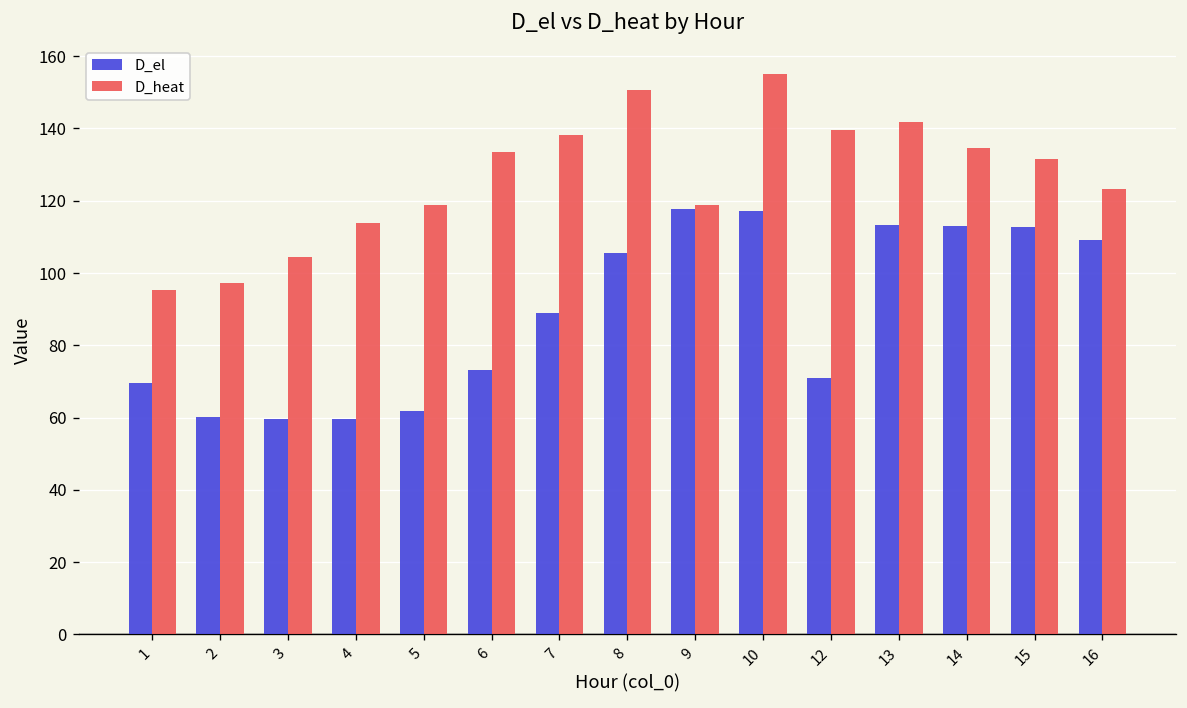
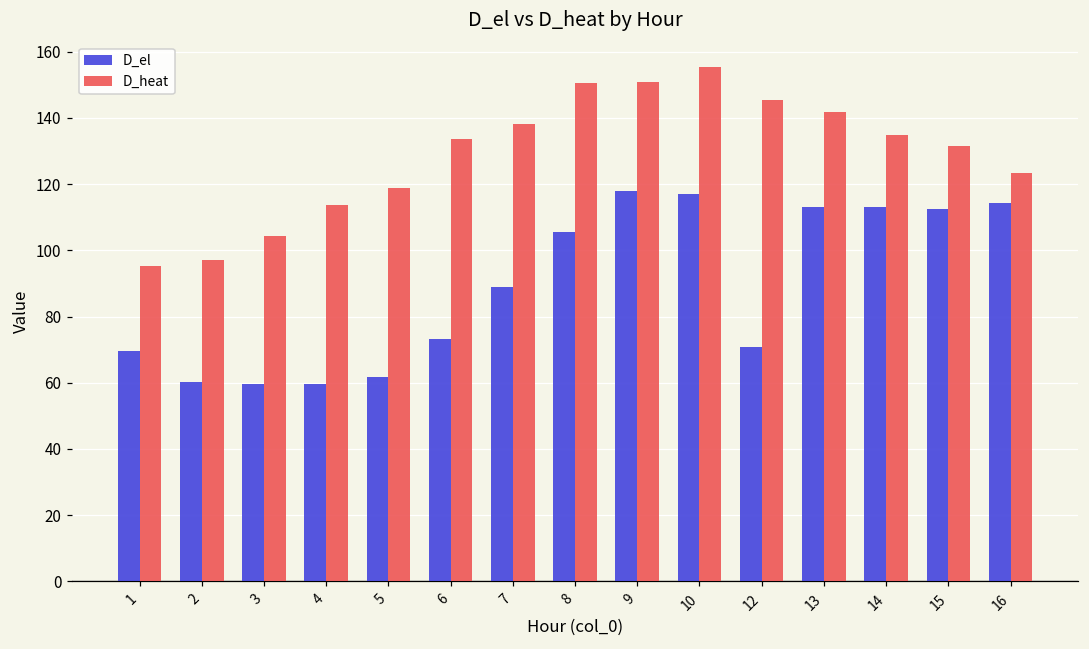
D_heat, 9: 119 -> 151
D_heat, 12: 140 -> 145
D_el, 16: 109 -> 114
